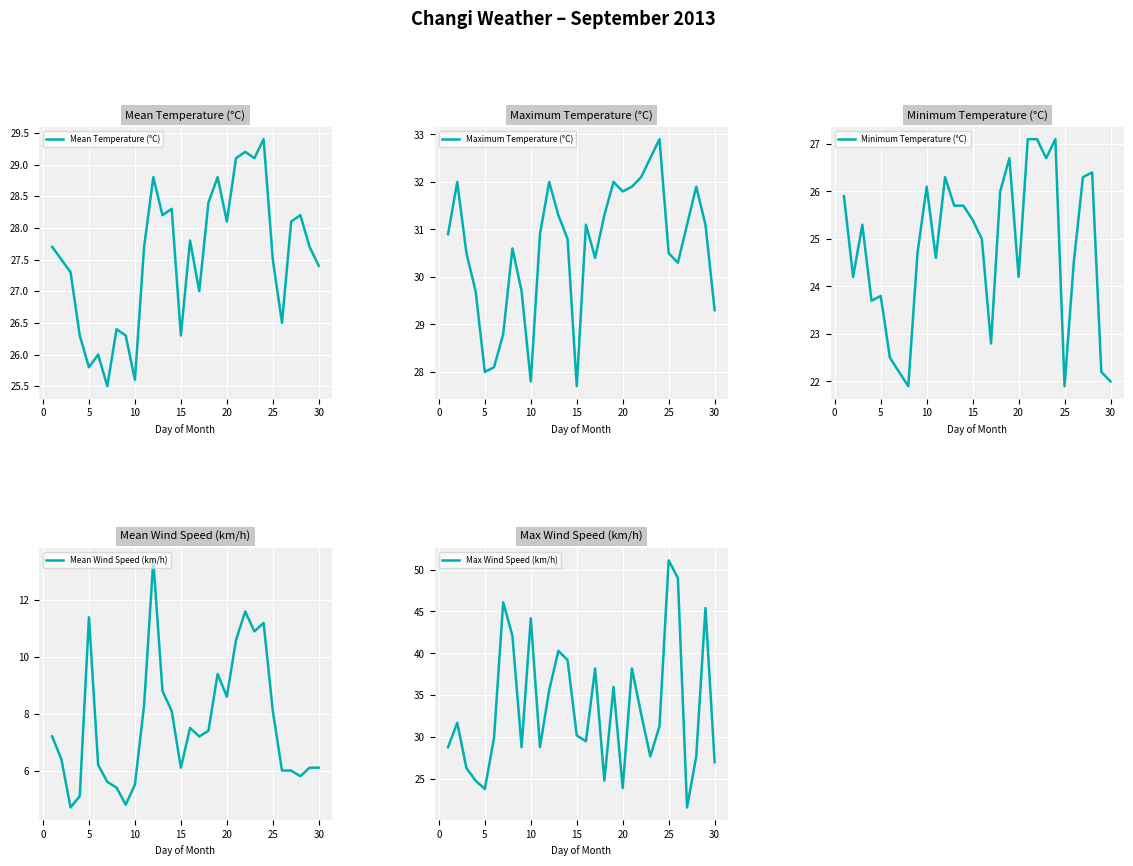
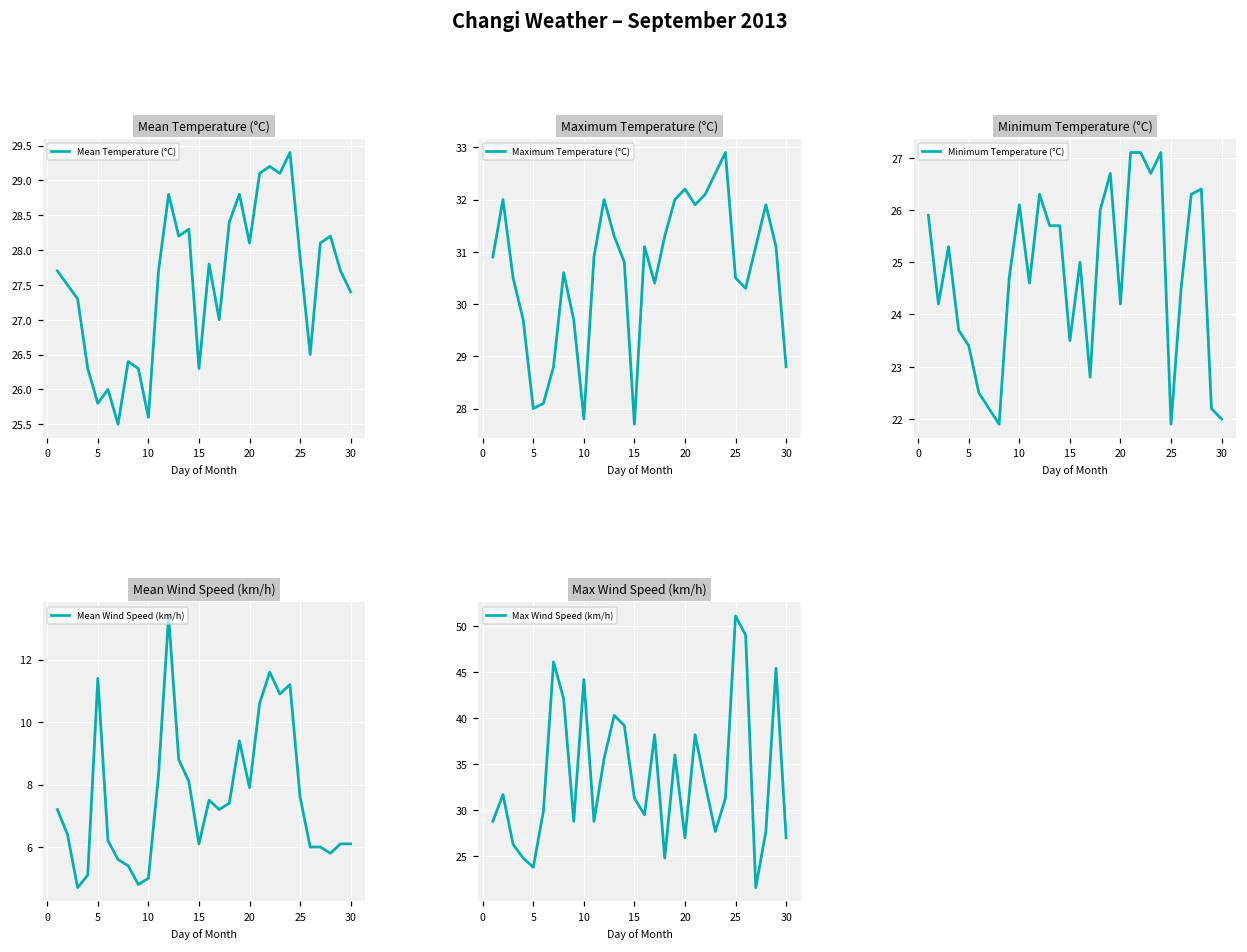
Mean Temperature (°C), 25: 27.5 -> 27.9
Maximum Temperature (°C), 20: 31.8 -> 32.2
Maximum Temperature (°C), 30: 29.3 -> 28.8
Minimum Temperature (°C), 5: 23.8 -> 23.4
Minimum Temperature (°C), 15: 25.4 -> 23.5
Mean Wind Speed (km/h), 10: 5.5 -> 5.0
Mean Wind Speed (km/h), 20: 8.6 -> 7.9
Mean Wind Speed (km/h), 25: 8.1 -> 7.6
Max Wind Speed (km/h), 15: 30 -> 31
Max Wind Speed (km/h), 20: 24 -> 27
